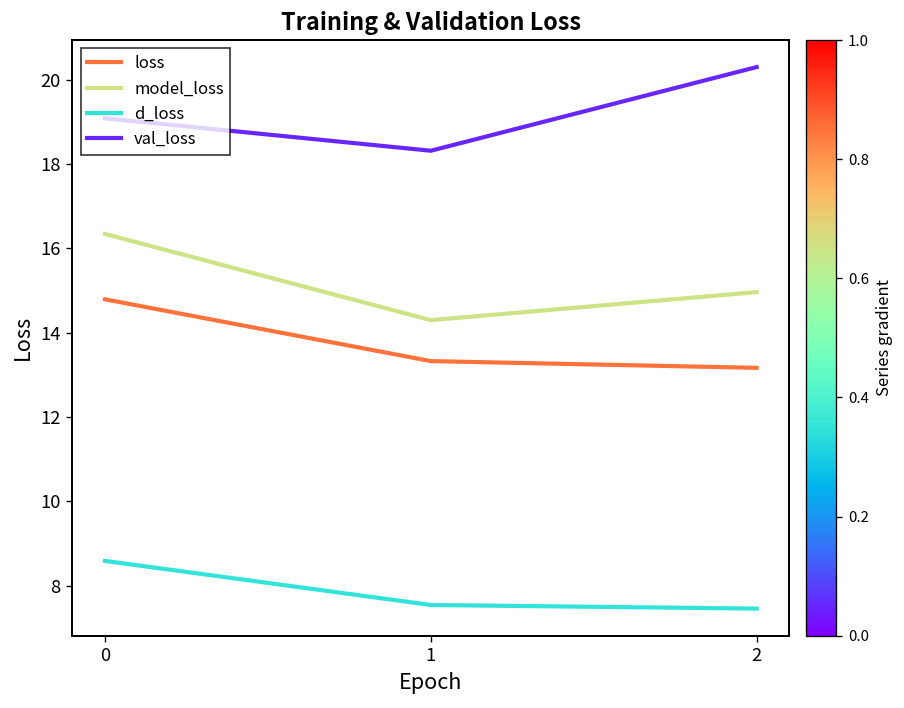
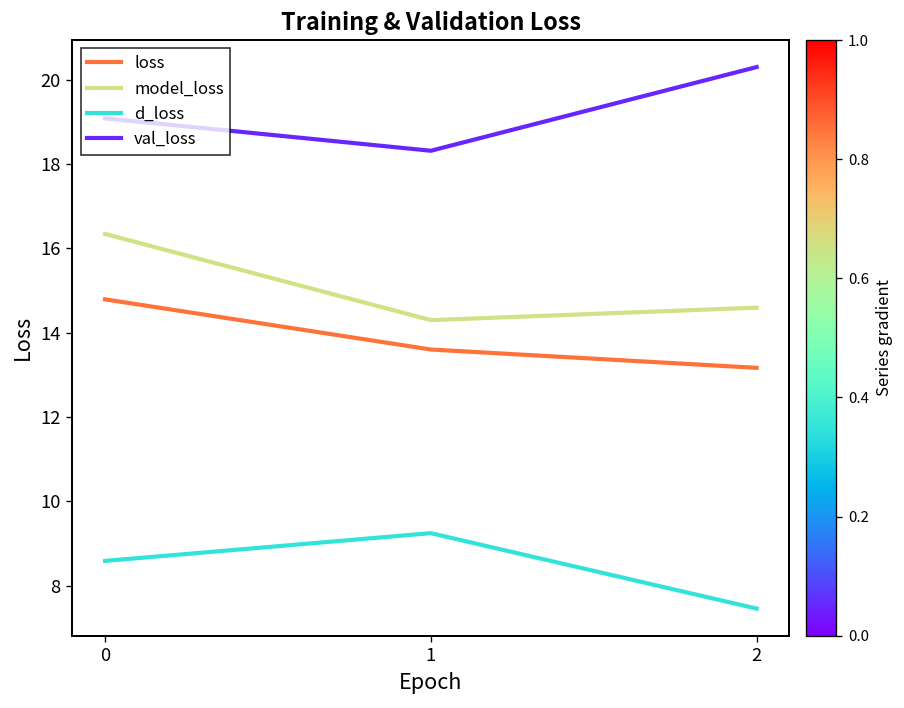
loss, 1: 13.3 -> 13.6
d_loss, 1: 7.5 -> 9.2
model_loss, 2: 15.0 -> 14.6
